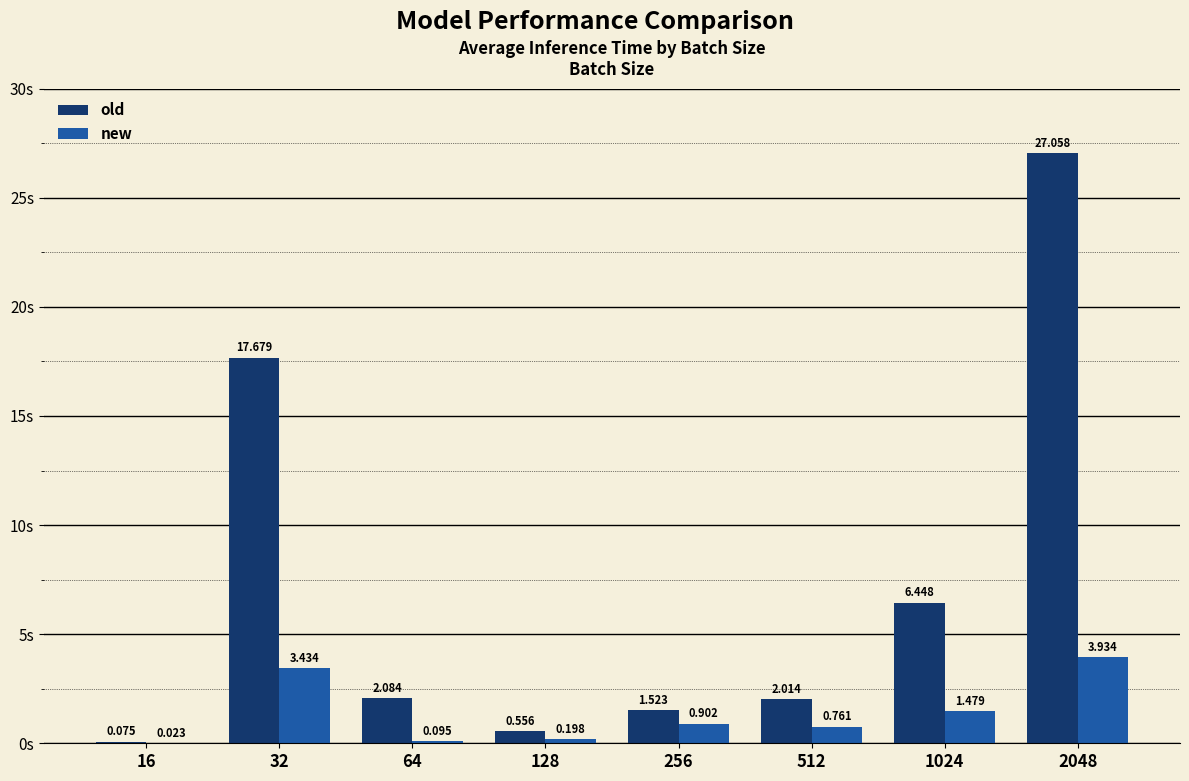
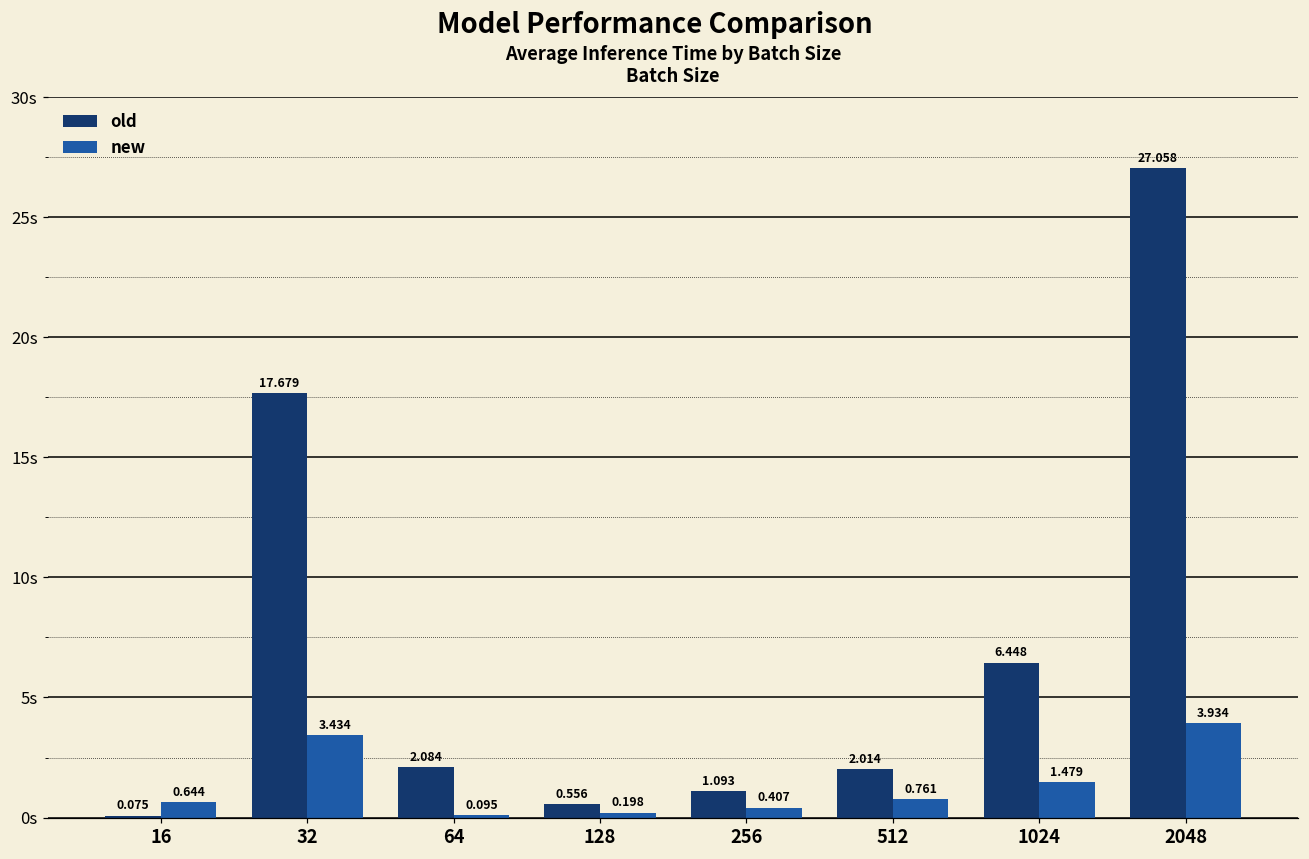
new, 16: 0.023 -> 0.644
old, 256: 1.523 -> 1.093
new, 256: 0.902 -> 0.407
